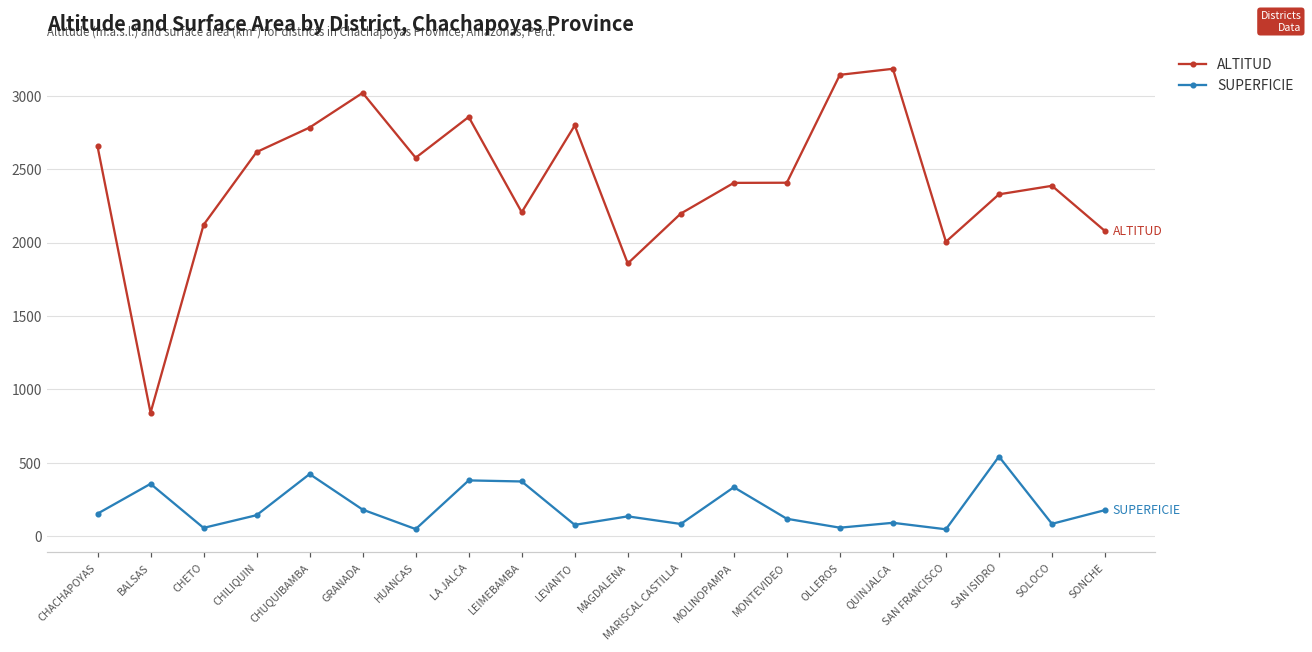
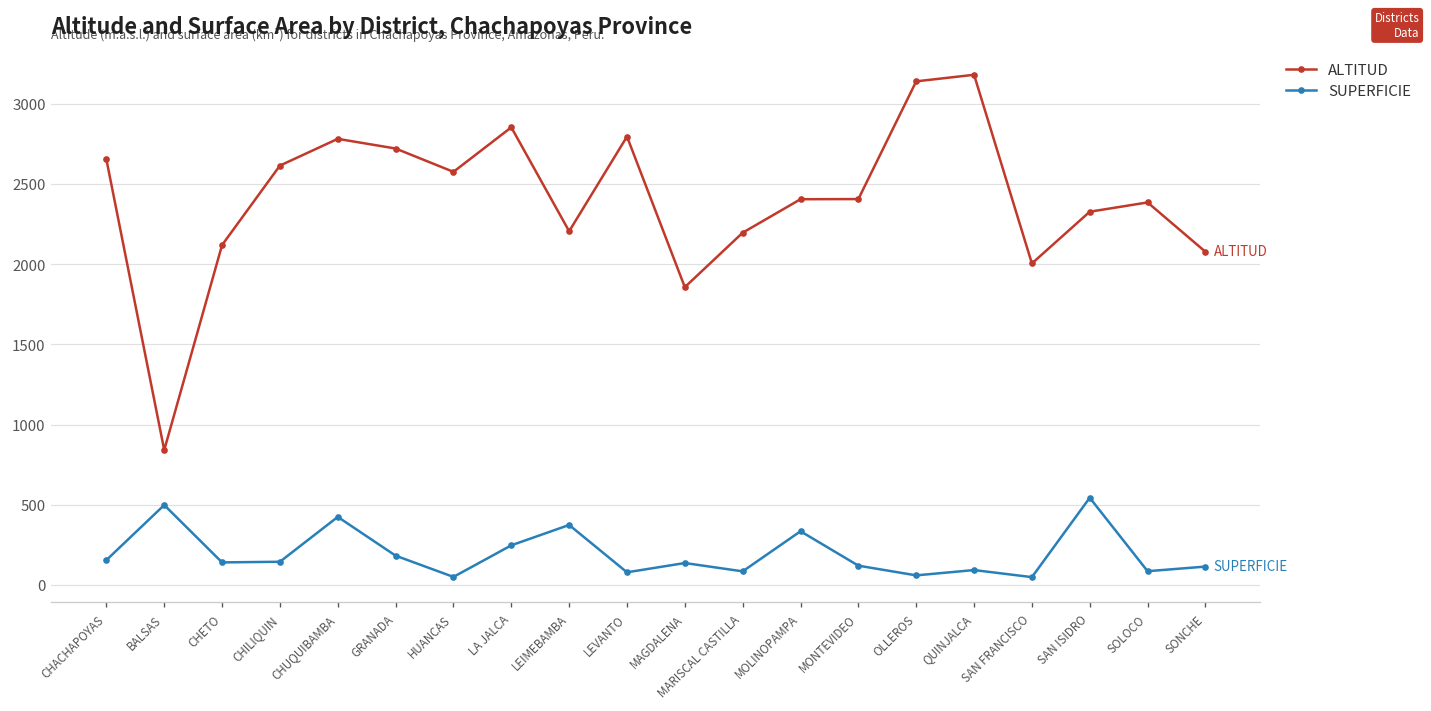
SUPERFICIE, BALSAS: 360 -> 500
SUPERFICIE, CHETO: 60 -> 140
ALTITUD, GRANADA: 3020 -> 2720
SUPERFICIE, LA JALCA: 380 -> 250
SUPERFICIE, SONCHE: 180 -> 110
